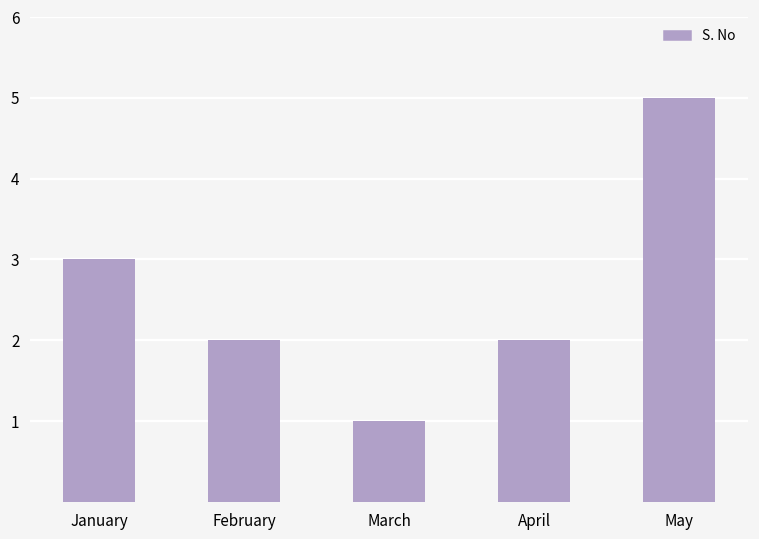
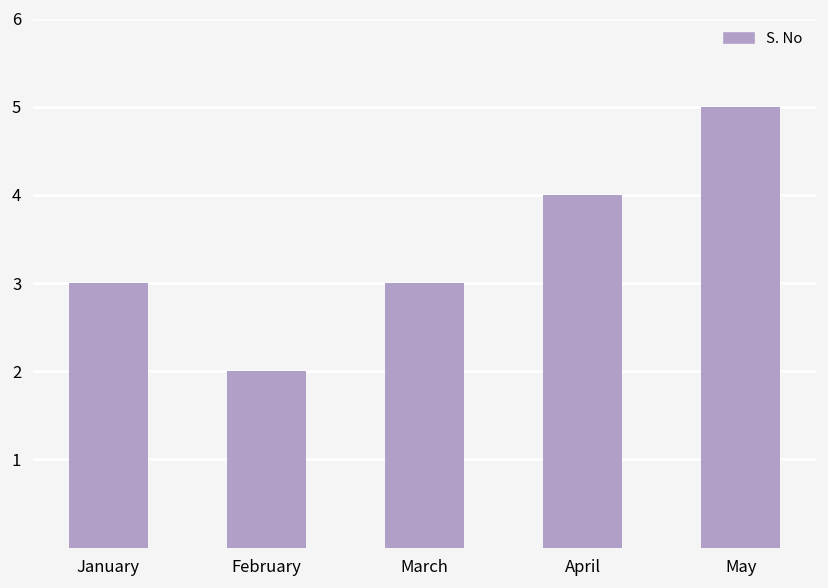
March: 1 -> 3
April: 2 -> 4
